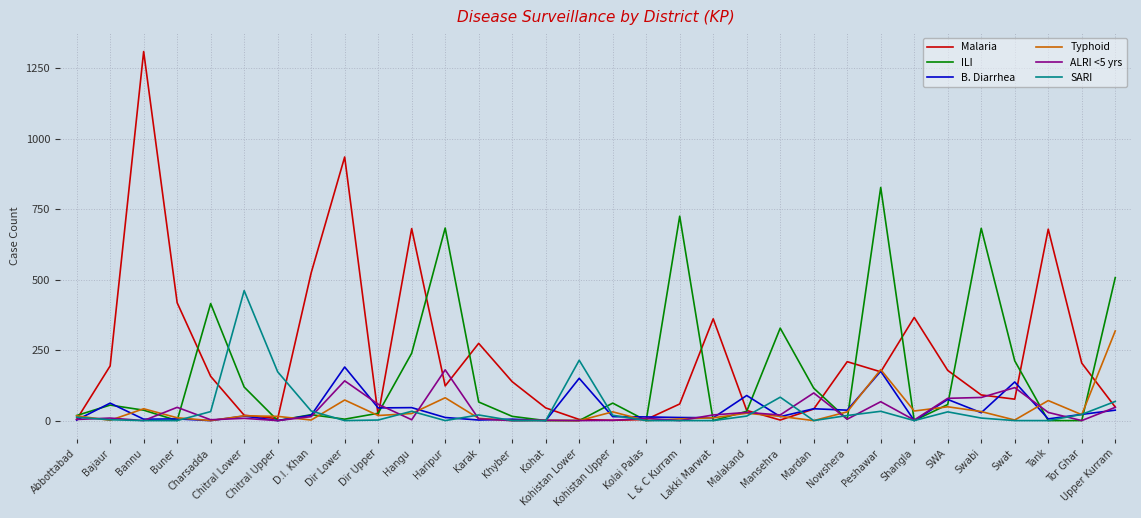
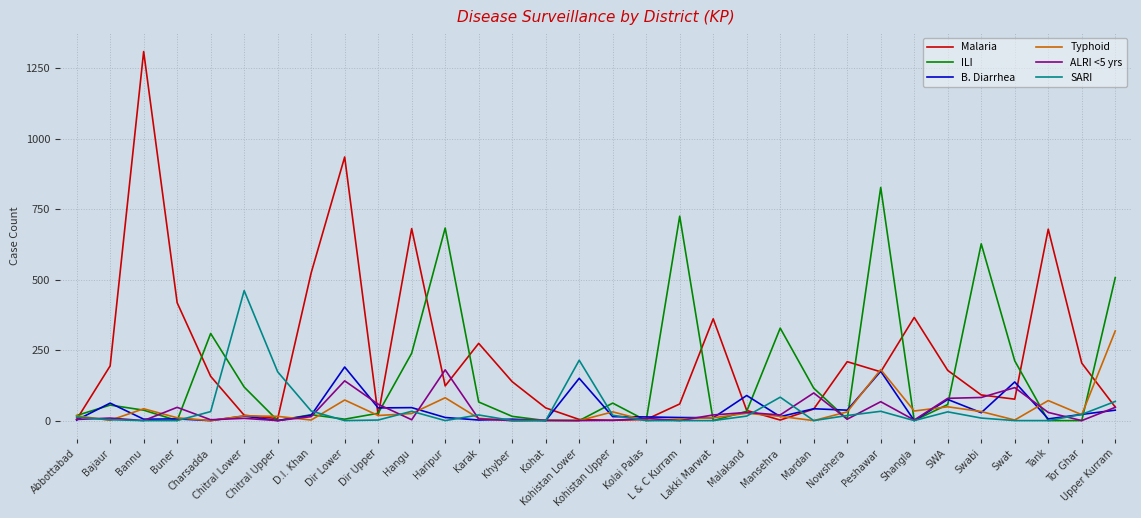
ILI, Charsadda: 420 -> 310
ILI, Swabi: 680 -> 630
